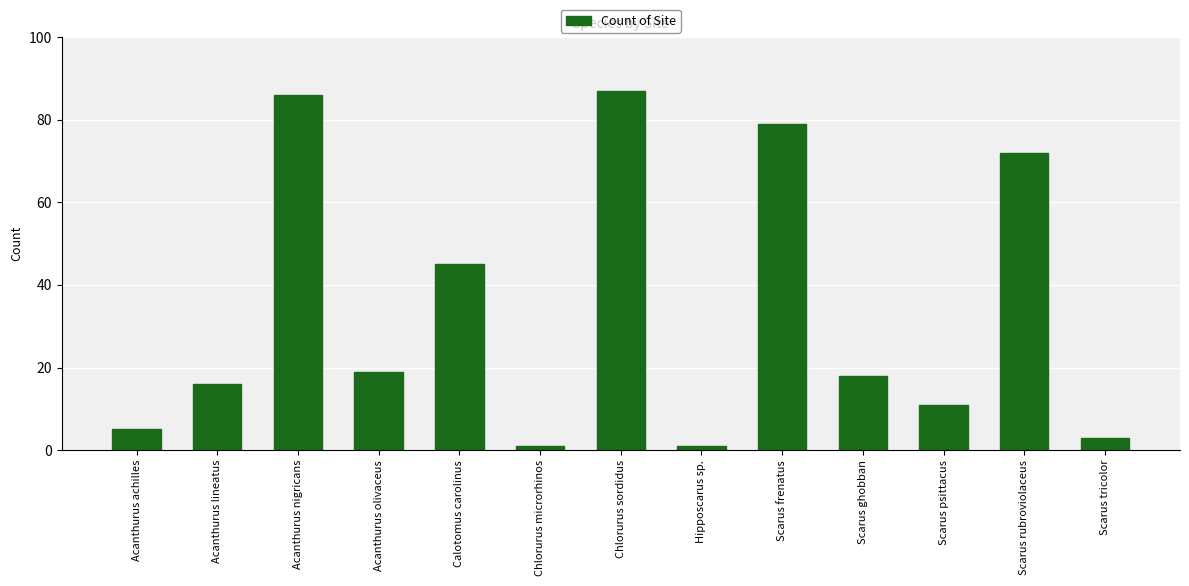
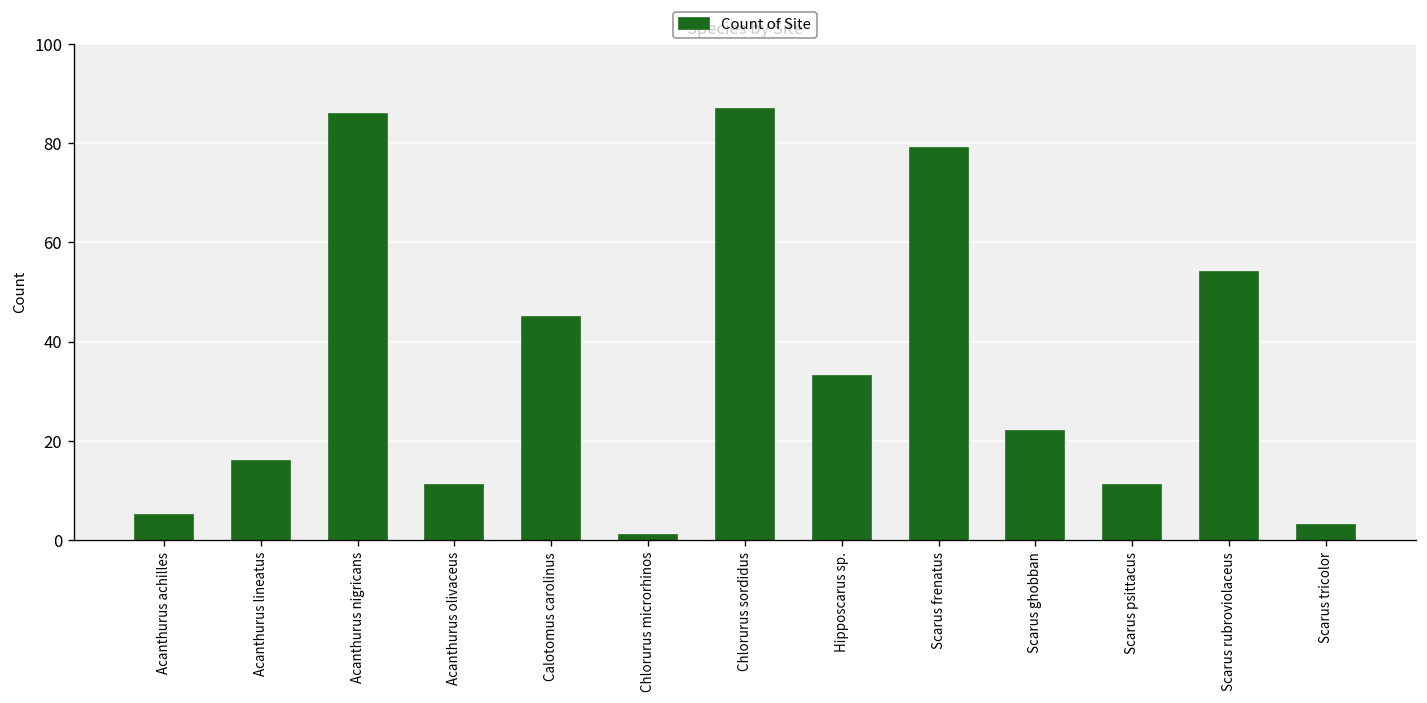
Acanthurus olivaceus: 19 -> 11
Hipposcarus sp.: 1 -> 33
Scarus ghobban: 18 -> 22
Scarus rubroviolaceus: 72 -> 54
